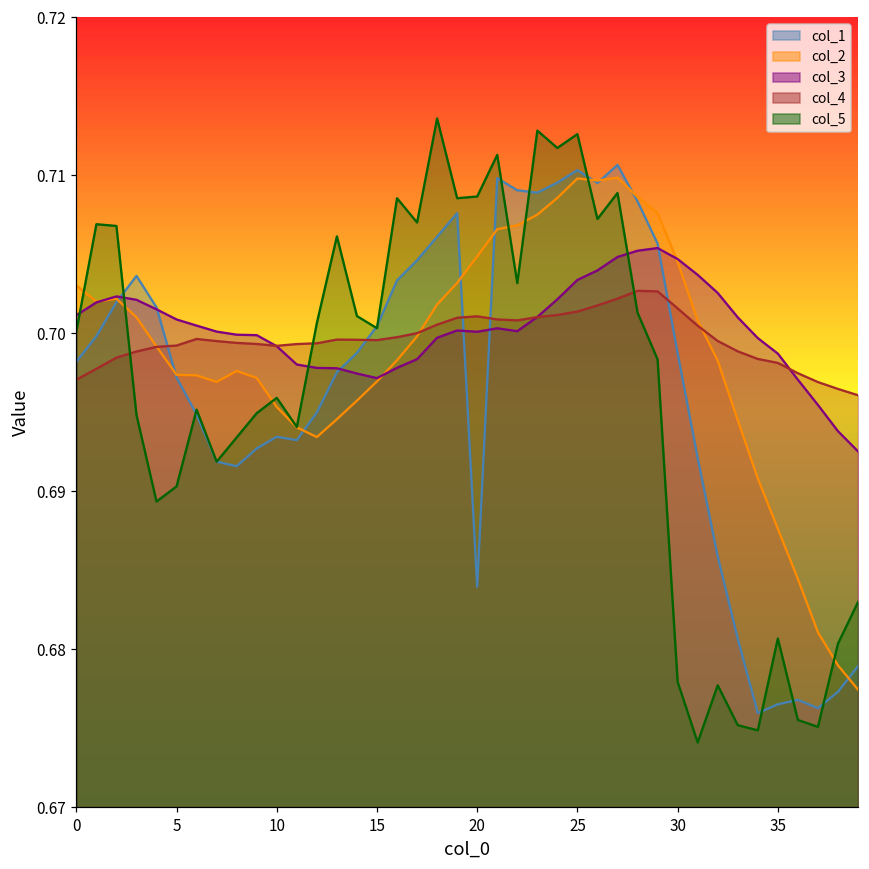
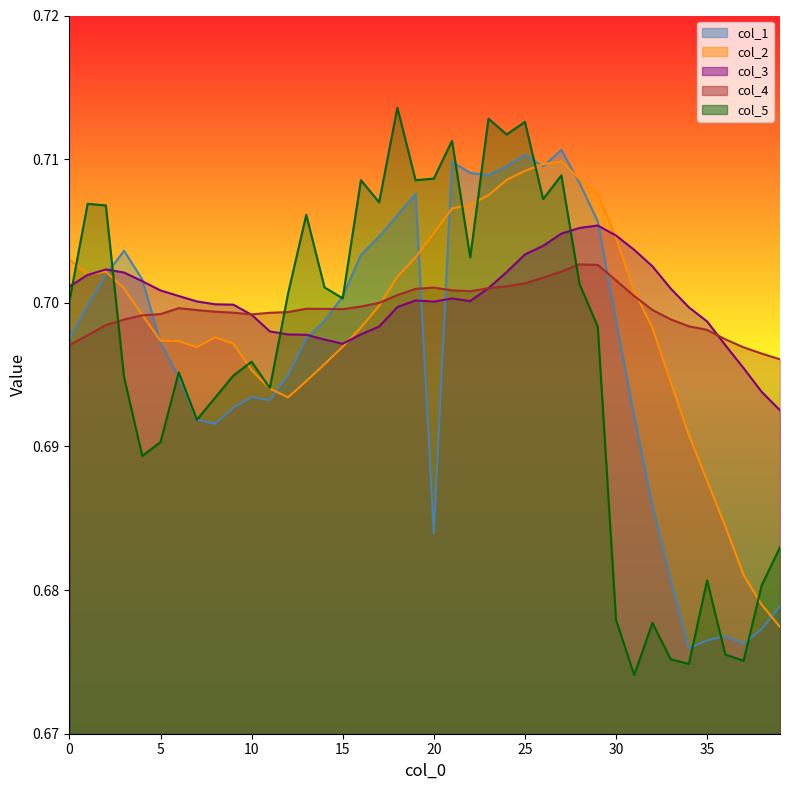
col_1, 0: 0.6982 -> 0.6975
col_2, 25: 0.7098 -> 0.7092
